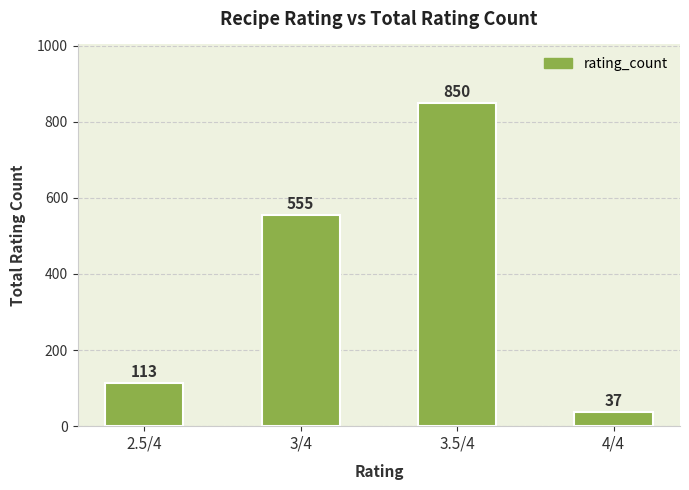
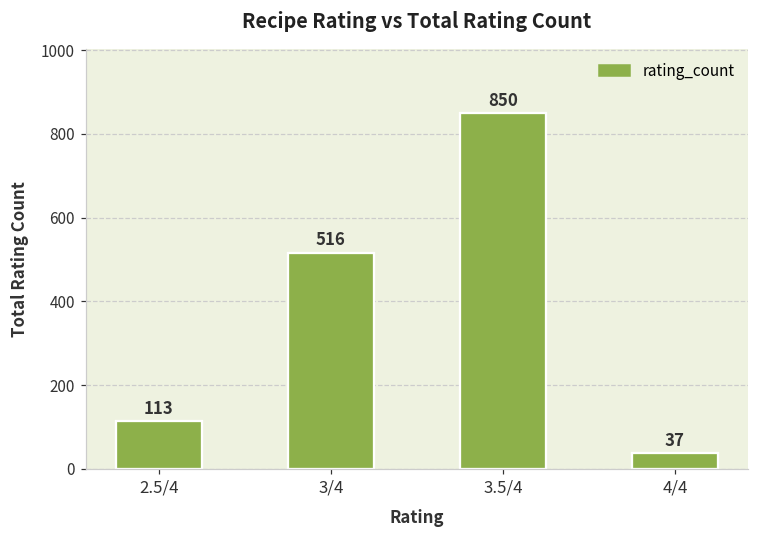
3/4: 555 -> 516
